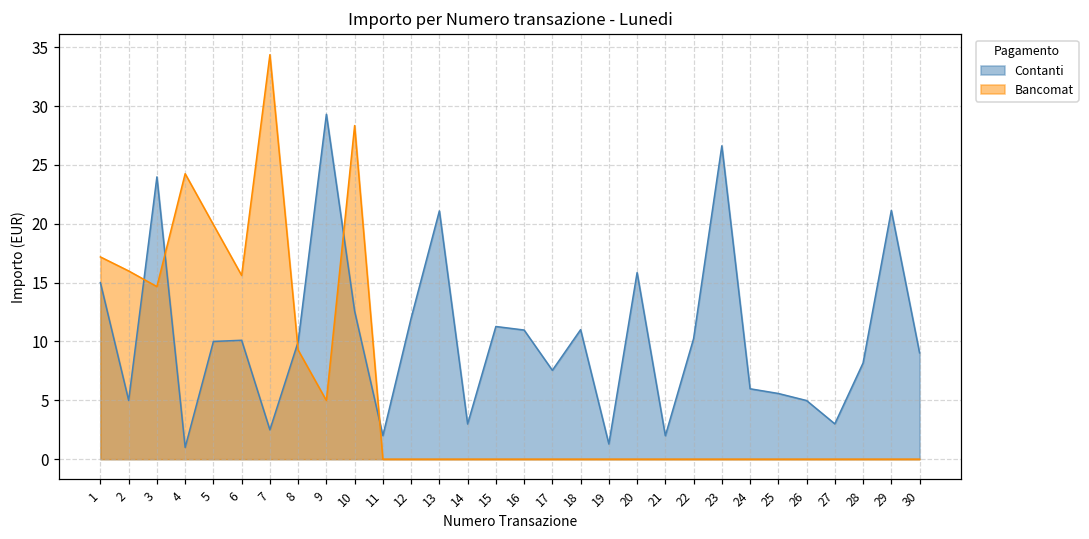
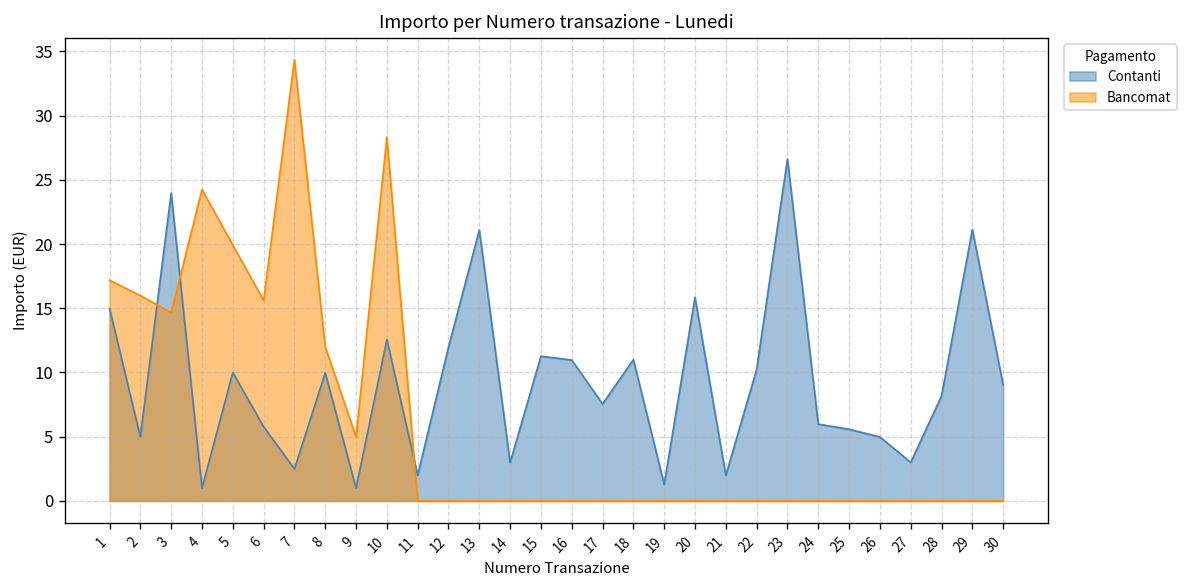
Contanti, 6: 10.1 -> 5.8
Bancomat, 8: 9.3 -> 12.0
Contanti, 9: 29.3 -> 1.0
